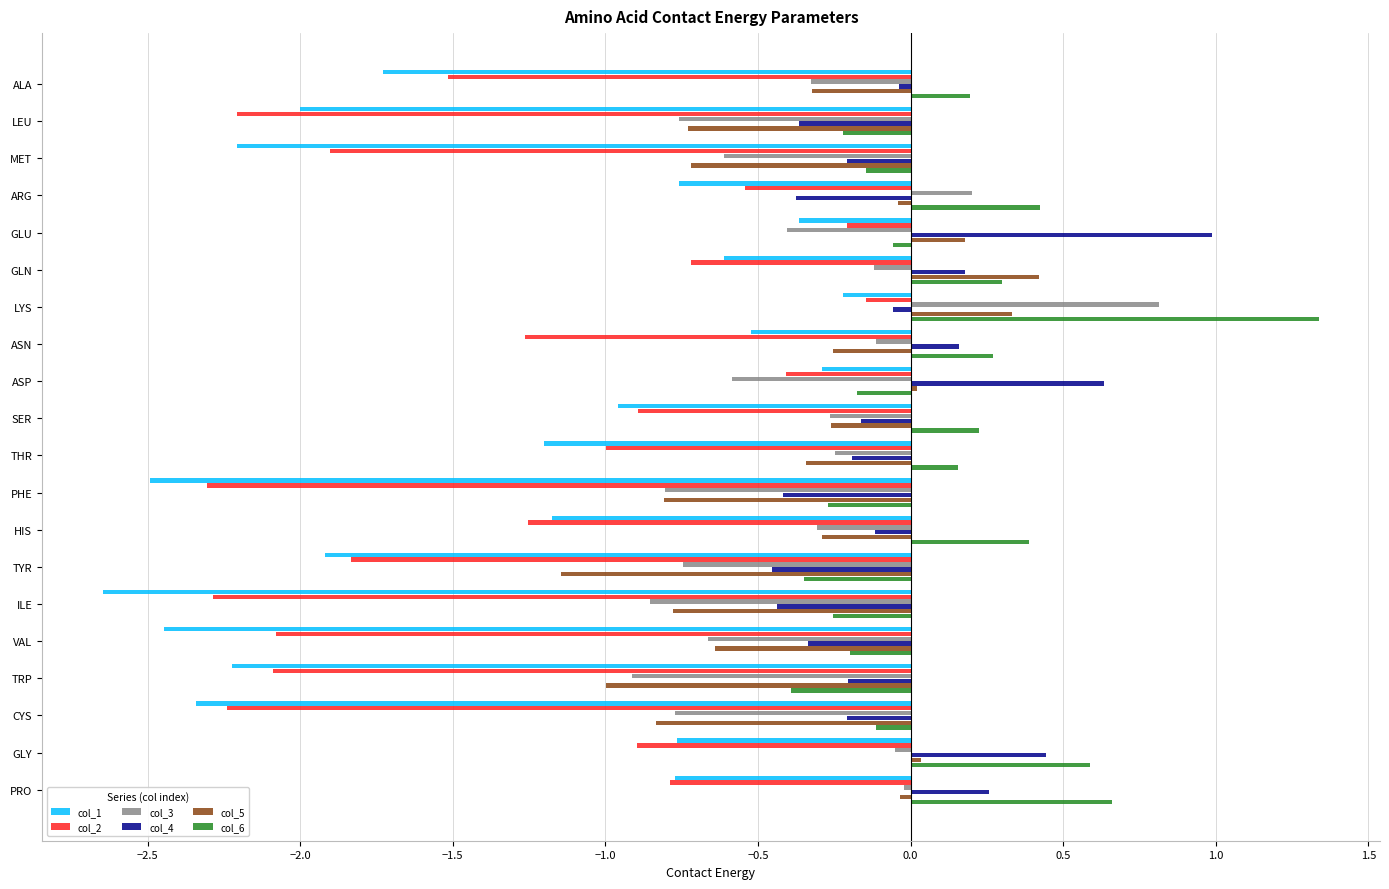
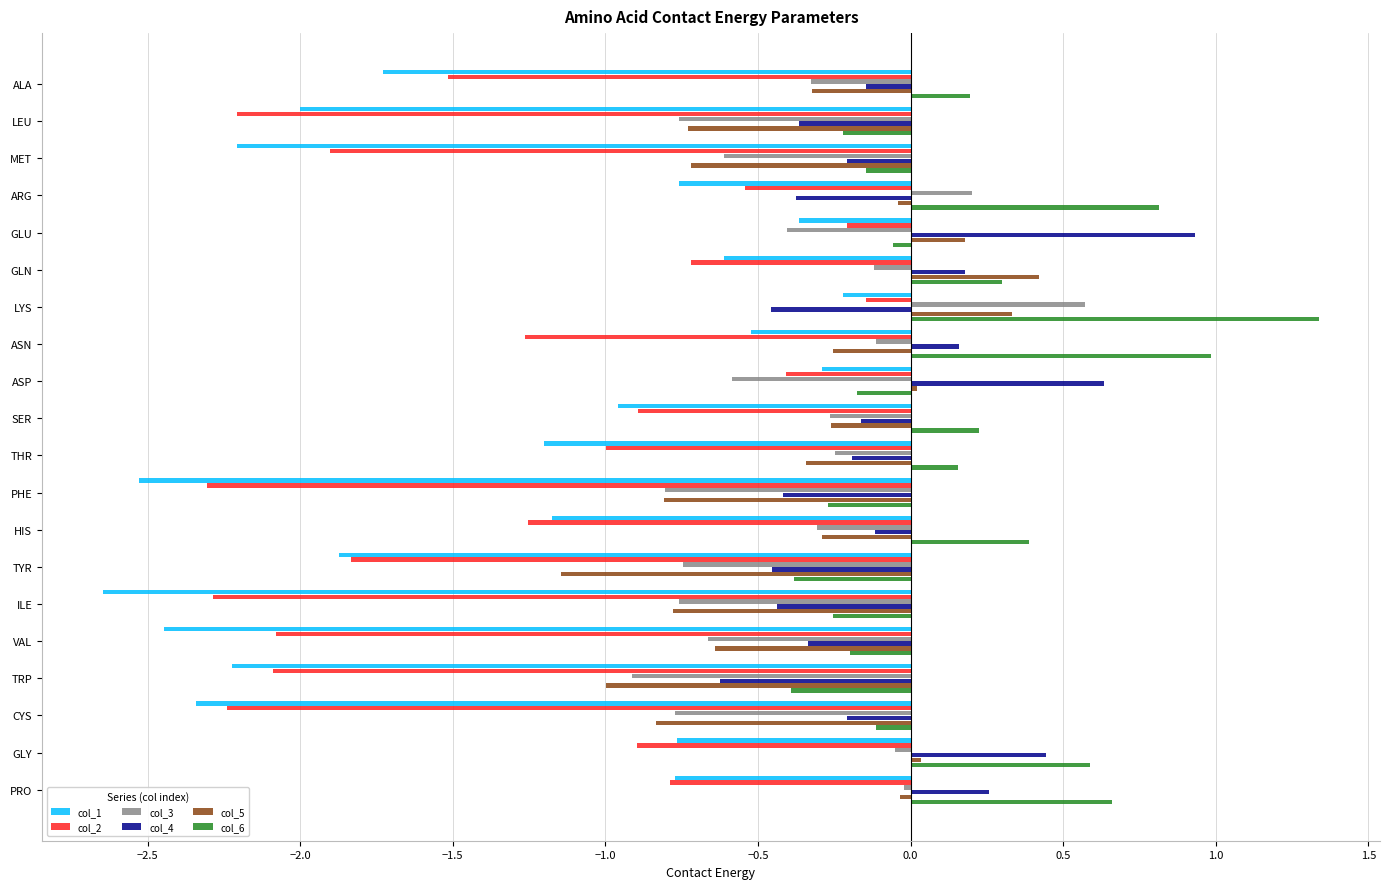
col_4, ALA: -0.04 -> -0.15
col_6, ARG: 0.42 -> 0.82
col_4, GLU: 0.99 -> 0.93
col_3, LYS: 0.82 -> 0.57
col_4, LYS: -0.06 -> -0.46
col_6, ASN: 0.27 -> 0.98
col_1, PHE: -2.49 -> -2.53
col_1, TYR: -1.92 -> -1.87
col_6, TYR: -0.35 -> -0.38
col_3, ILE: -0.85 -> -0.76
col_4, TRP: -0.21 -> -0.62
